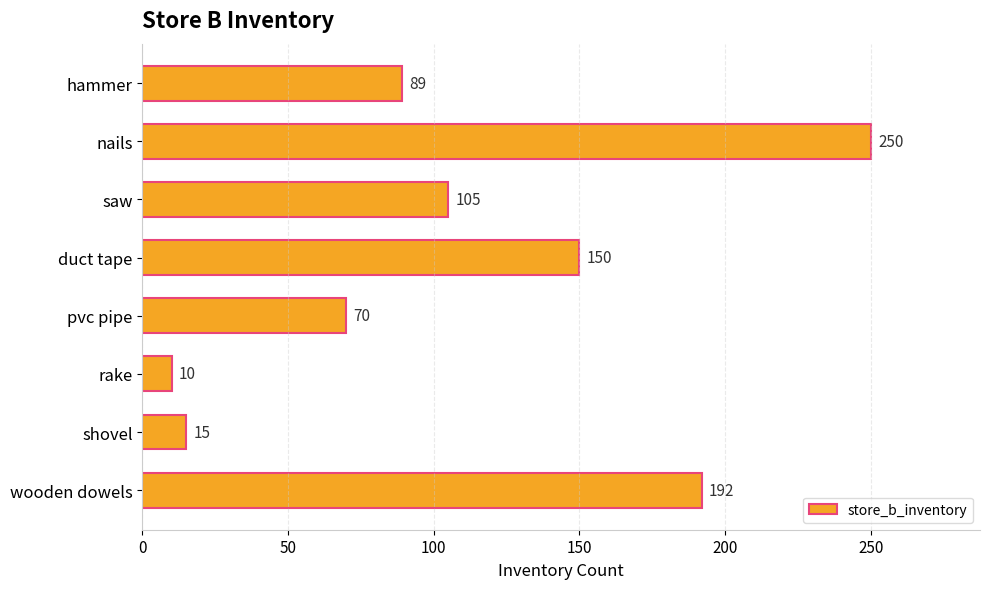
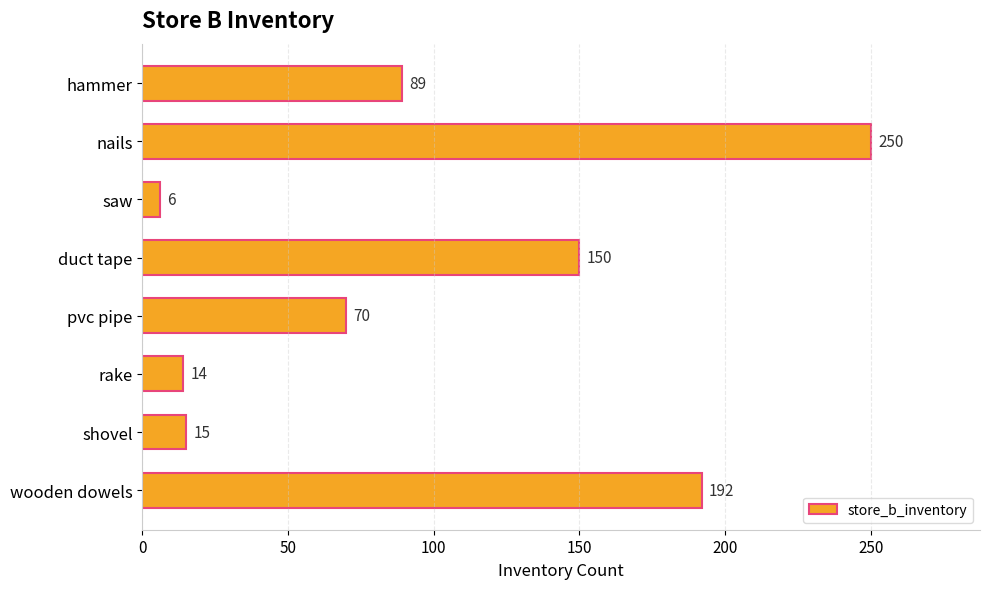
saw: 105 -> 6
rake: 10 -> 14
